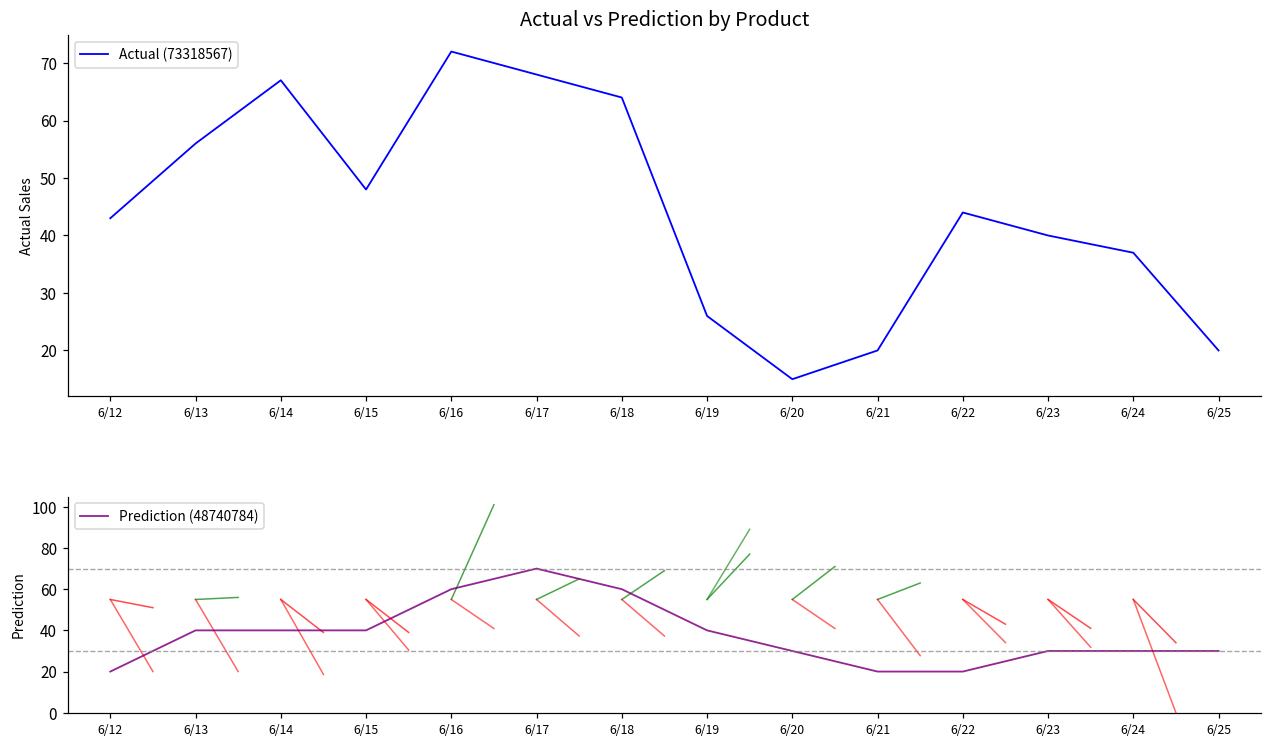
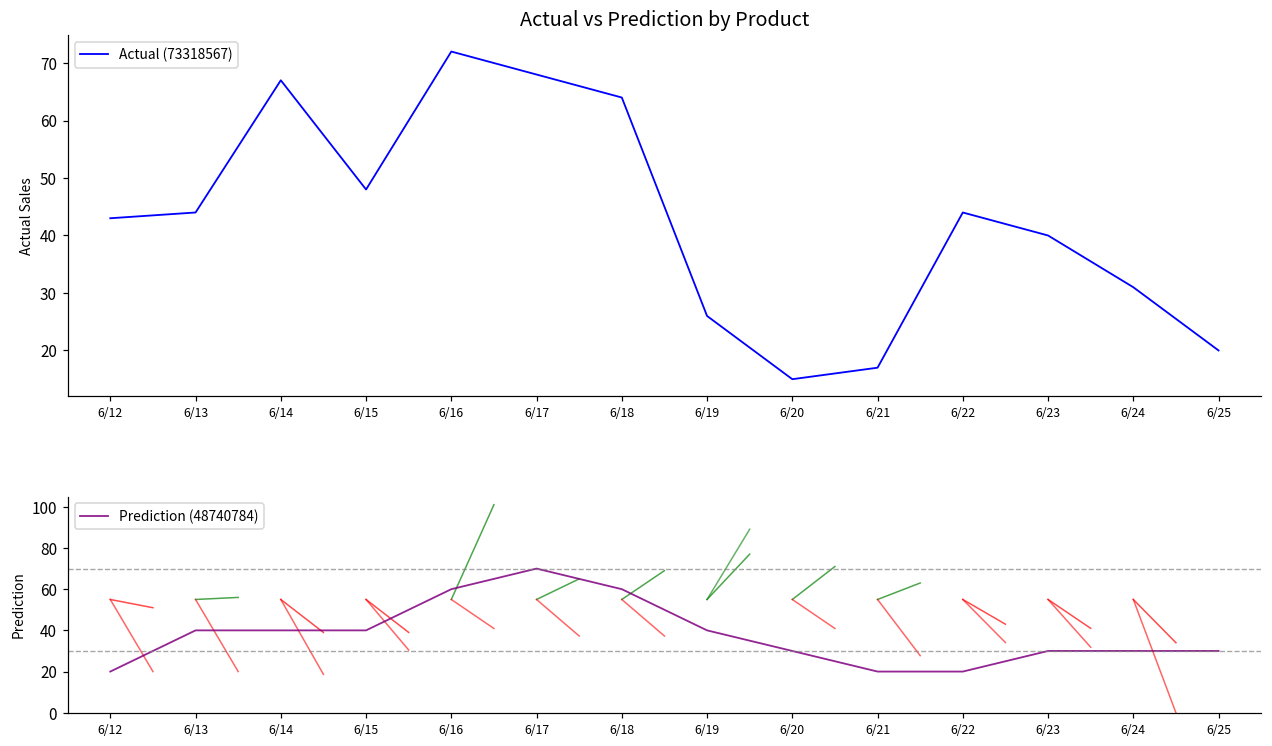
Actual vs Prediction by Product, 6/13: 56 -> 44
Actual vs Prediction by Product, 6/21: 20 -> 17
Actual vs Prediction by Product, 6/24: 37 -> 31
